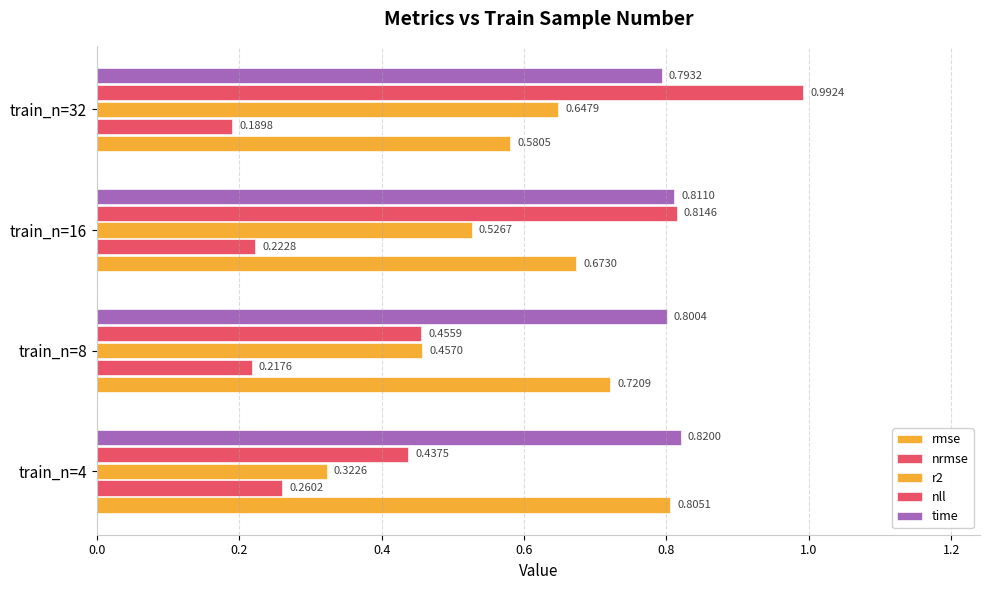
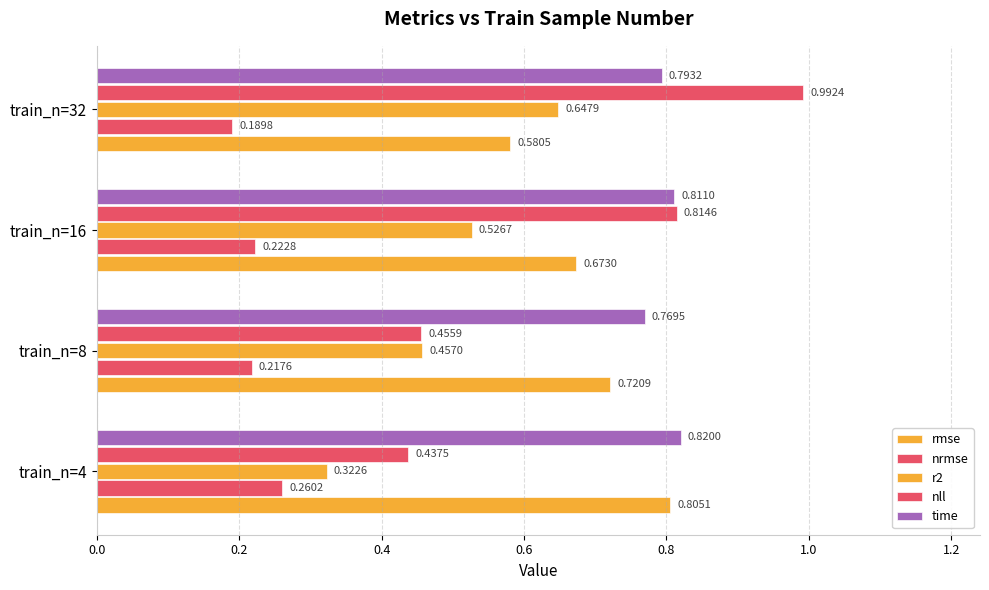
time, train_n=8: 0.8004 -> 0.7695
